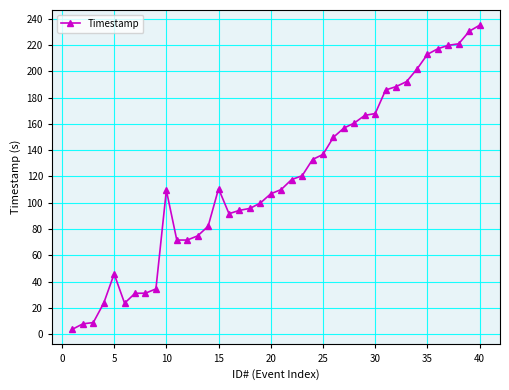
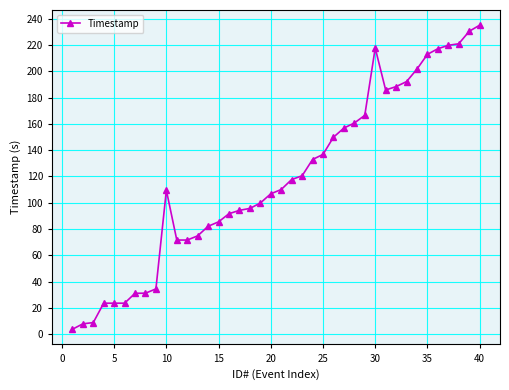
5: 46 -> 24
15: 111 -> 85
30: 168 -> 218
